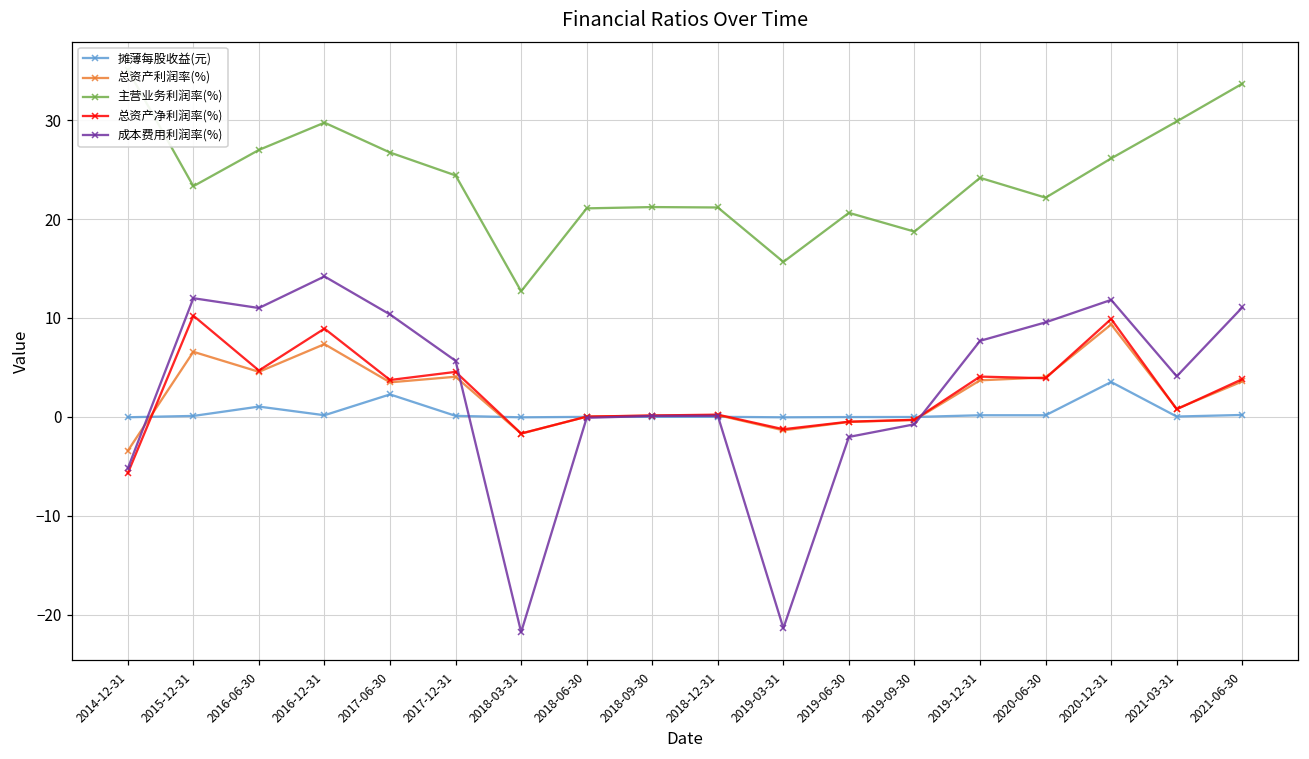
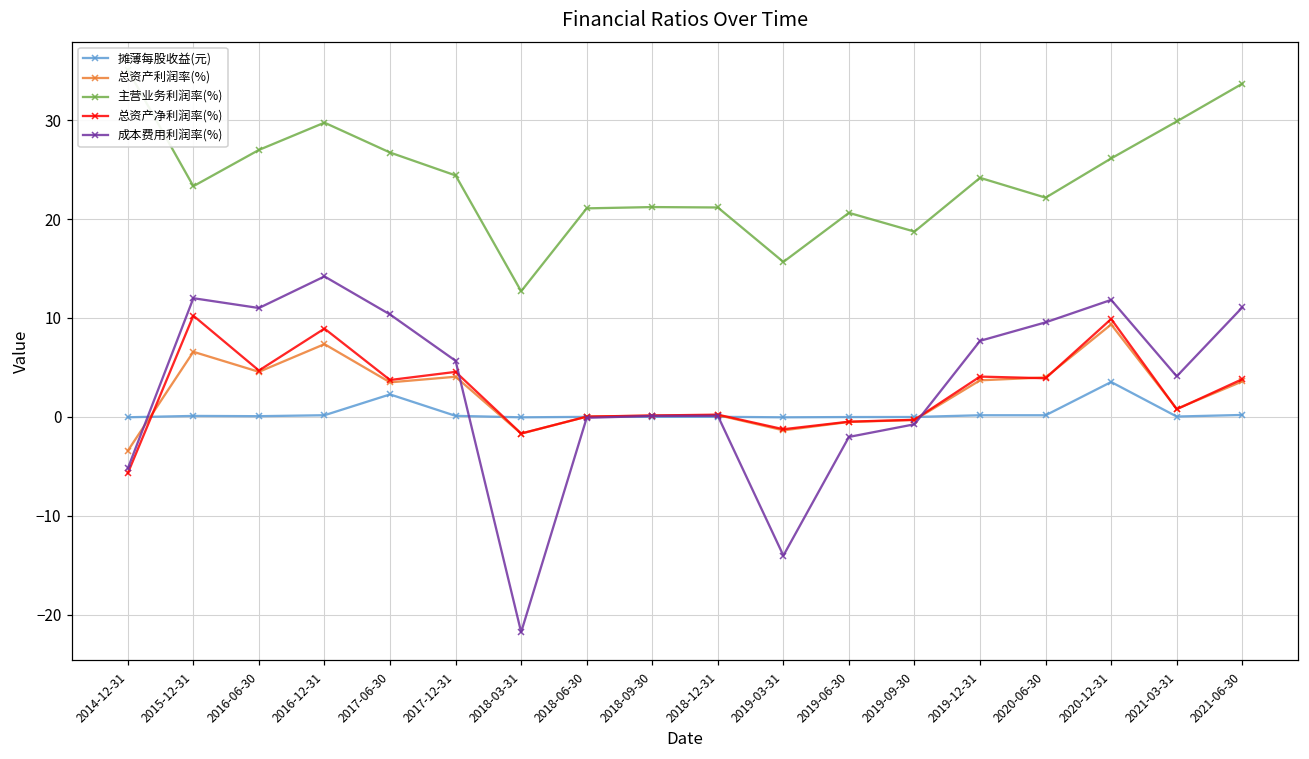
摊薄每股收益(元), 2016-06-30: 1 -> 0
成本费用利润率(%), 2019-03-31: -21 -> -14
